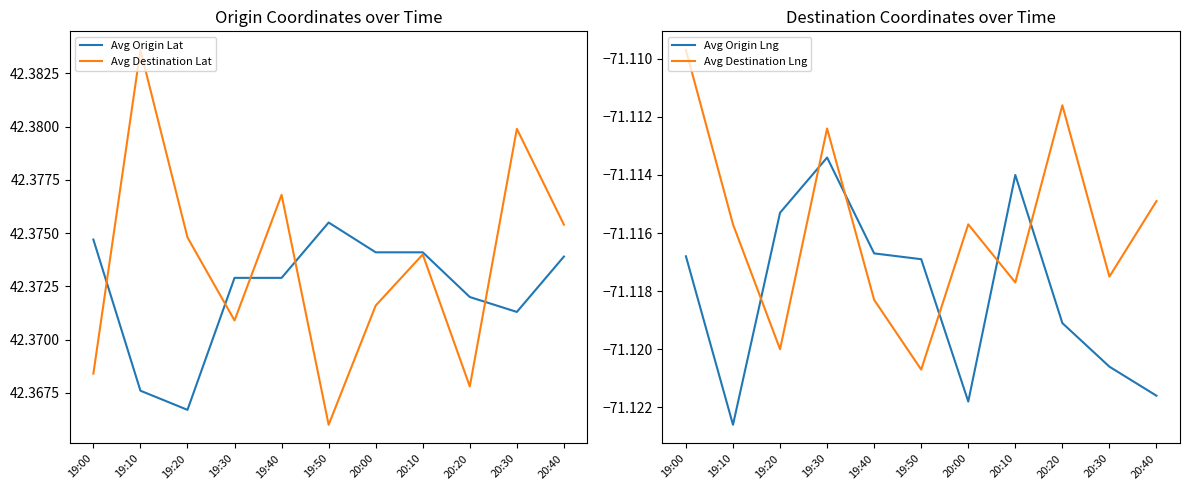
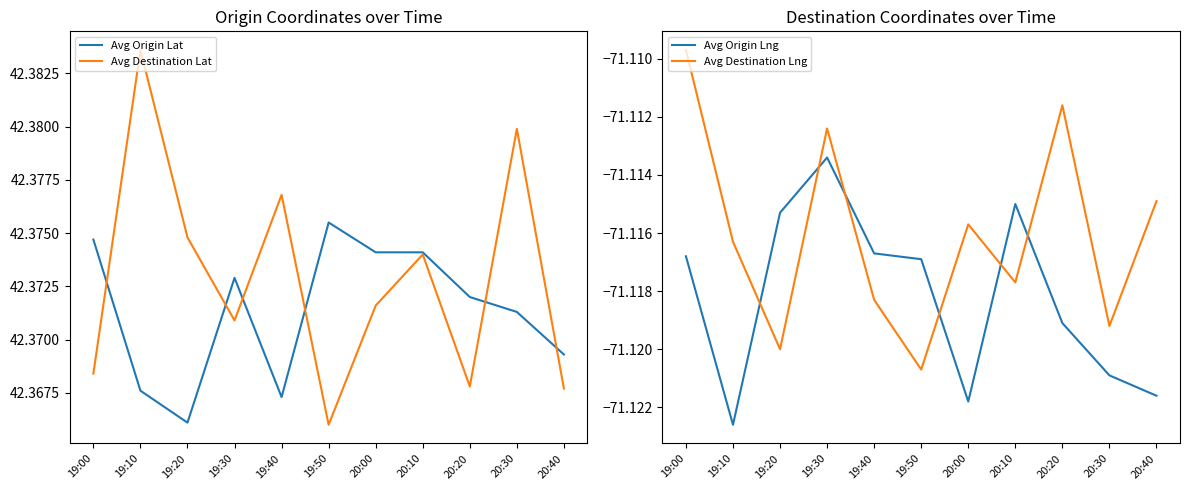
Origin Coordinates over Time, Avg Origin Lat, 19:20: 42.3667 -> 42.3661
Origin Coordinates over Time, Avg Origin Lat, 19:40: 42.3729 -> 42.3673
Origin Coordinates over Time, Avg Origin Lat, 20:40: 42.3739 -> 42.3693
Origin Coordinates over Time, Avg Destination Lat, 20:40: 42.3754 -> 42.3677
Destination Coordinates over Time, Avg Destination Lng, 19:10: -71.1157 -> -71.1163
Destination Coordinates over Time, Avg Origin Lng, 20:10: -71.114 -> -71.115
Destination Coordinates over Time, Avg Origin Lng, 20:30: -71.1206 -> -71.1209
Destination Coordinates over Time, Avg Destination Lng, 20:30: -71.1175 -> -71.1192
